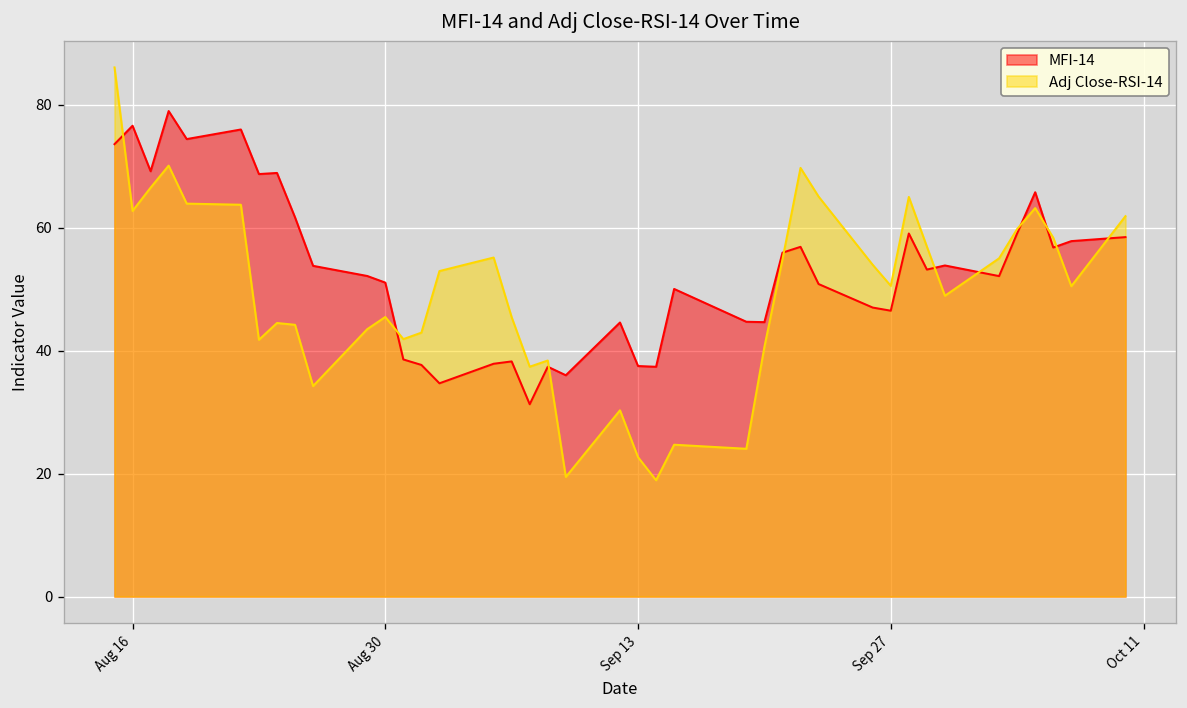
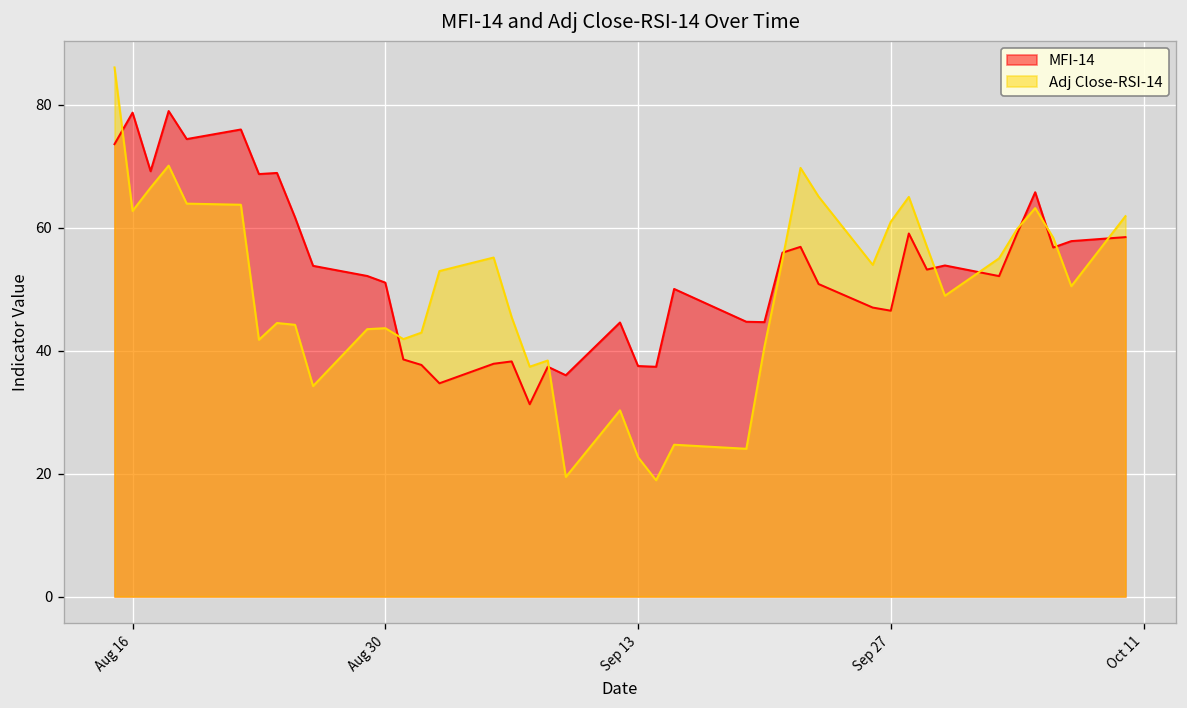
MFI-14, Aug 16: 77 -> 79
Adj Close-RSI-14, Aug 30: 45 -> 44
Adj Close-RSI-14, Sep 27: 51 -> 61
